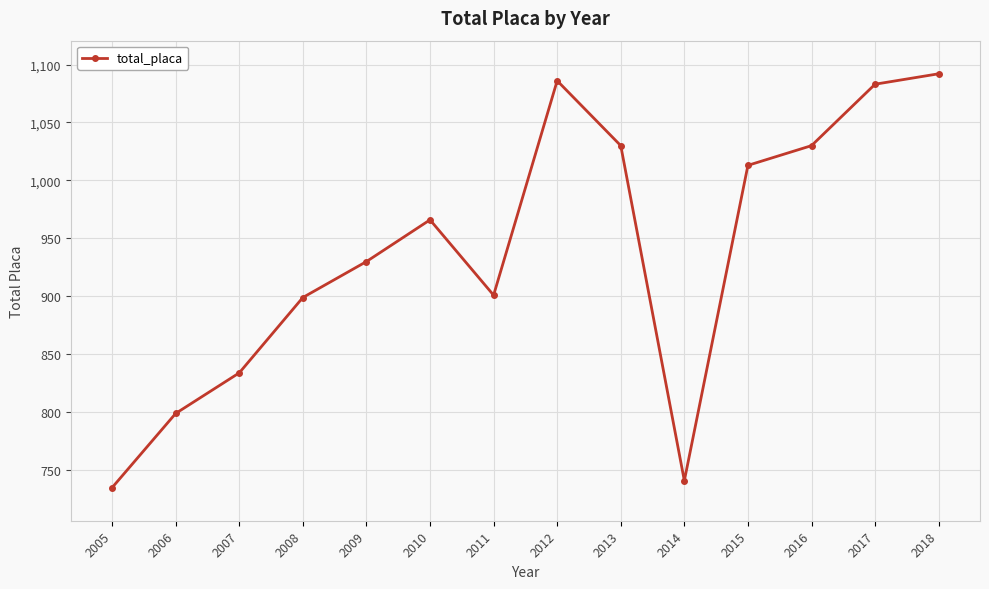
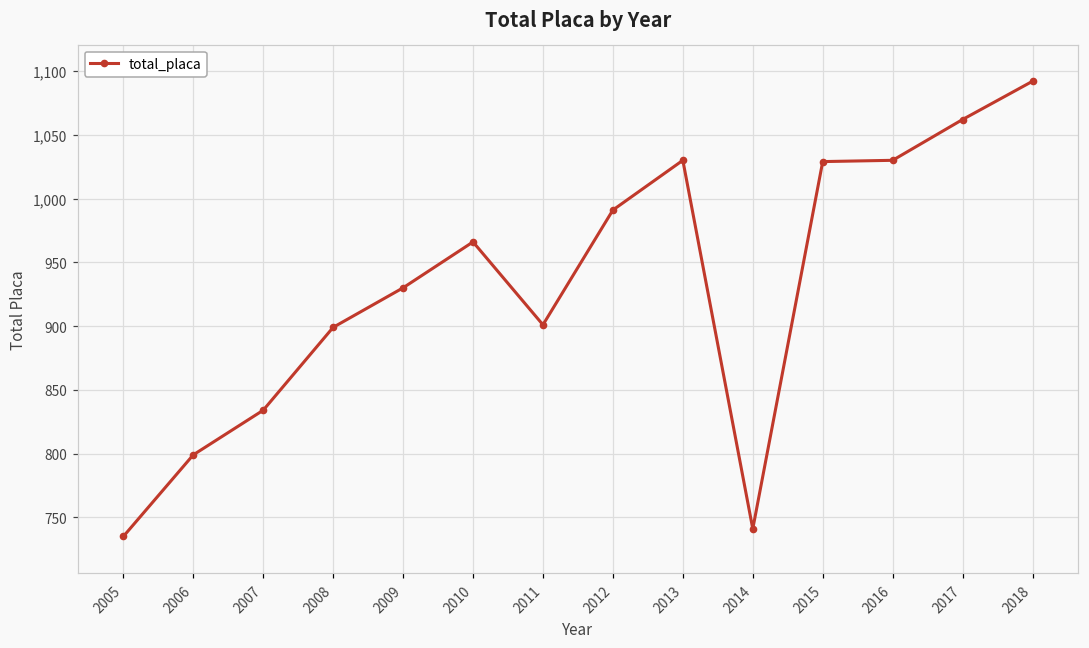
2012: 1,086 -> 991
2015: 1,013 -> 1,029
2017: 1,083 -> 1,062
